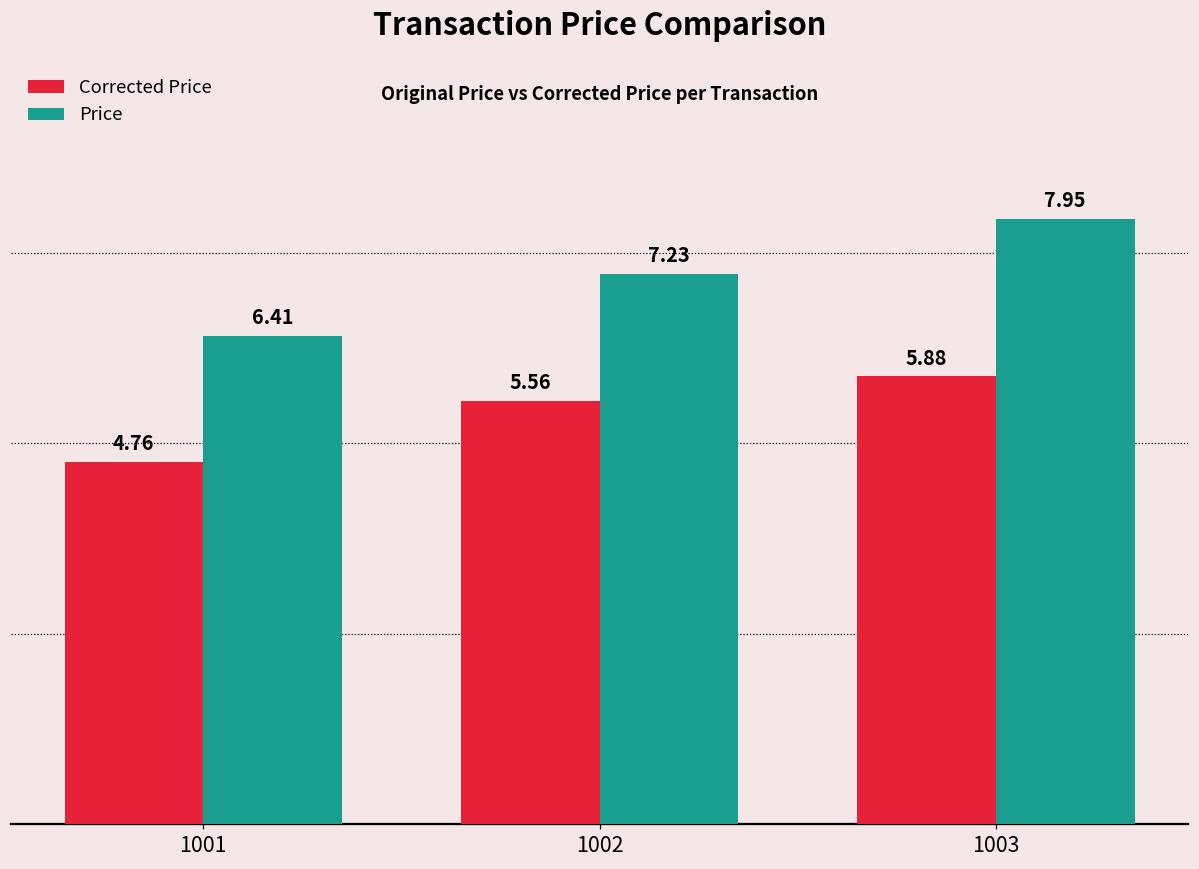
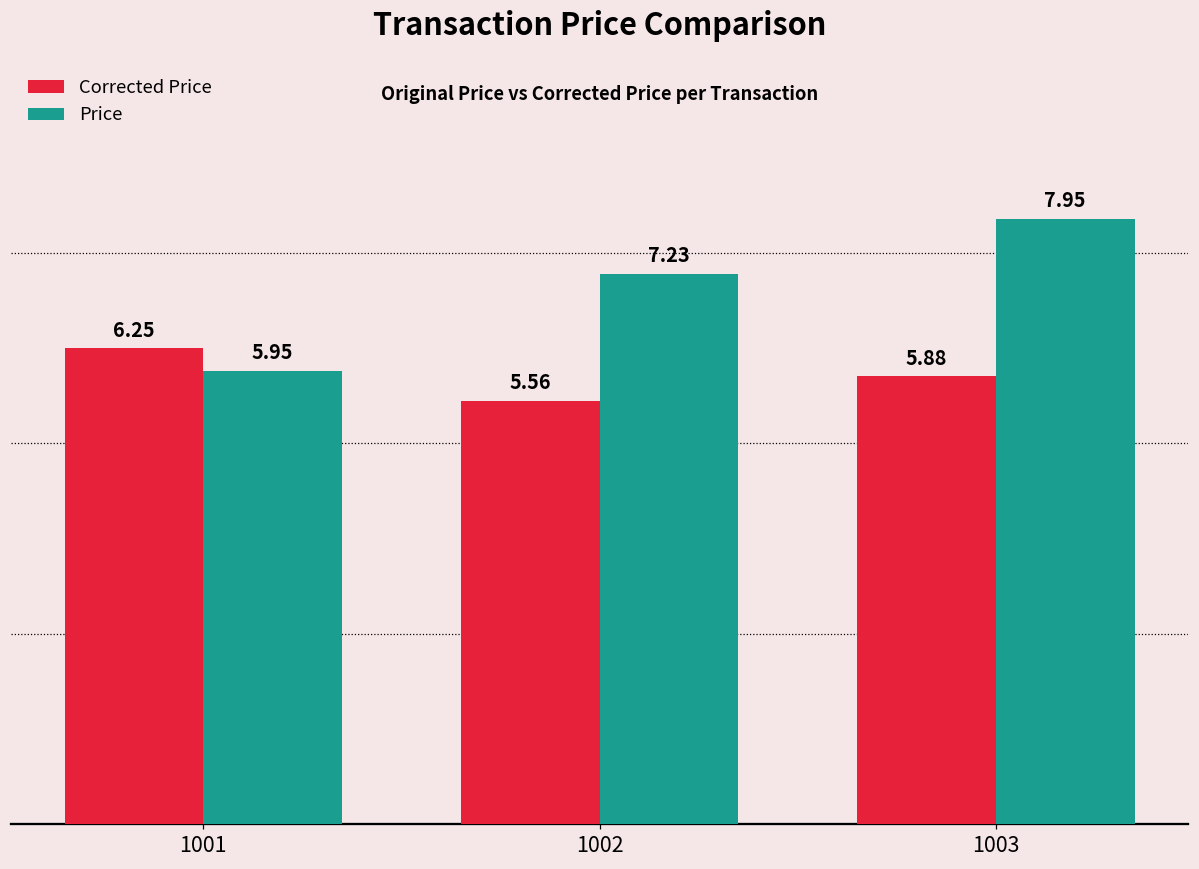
Corrected Price, 1001: 4.76 -> 6.25
Price, 1001: 6.41 -> 5.95
